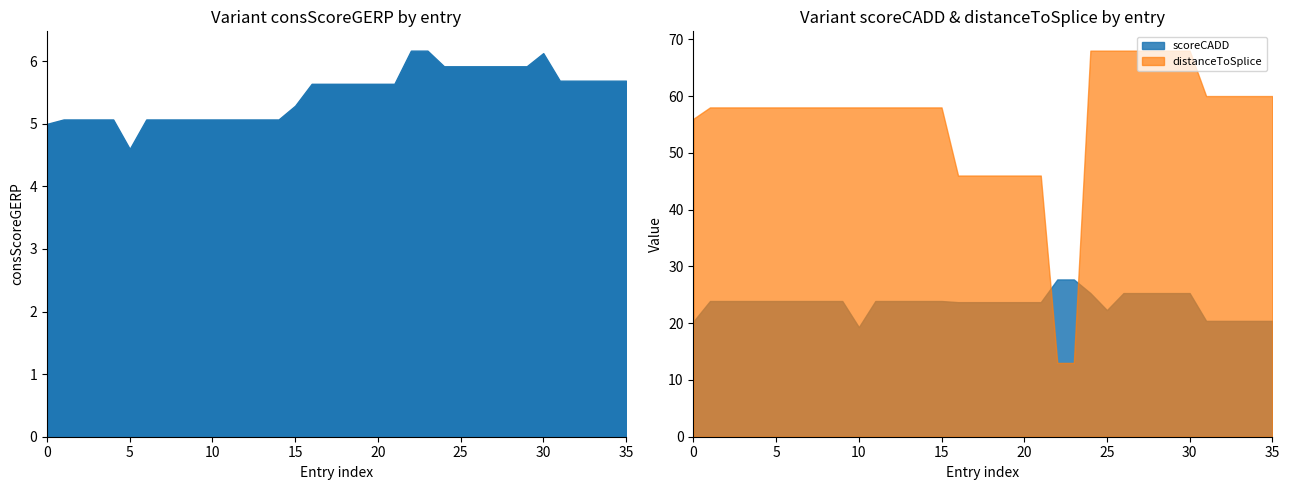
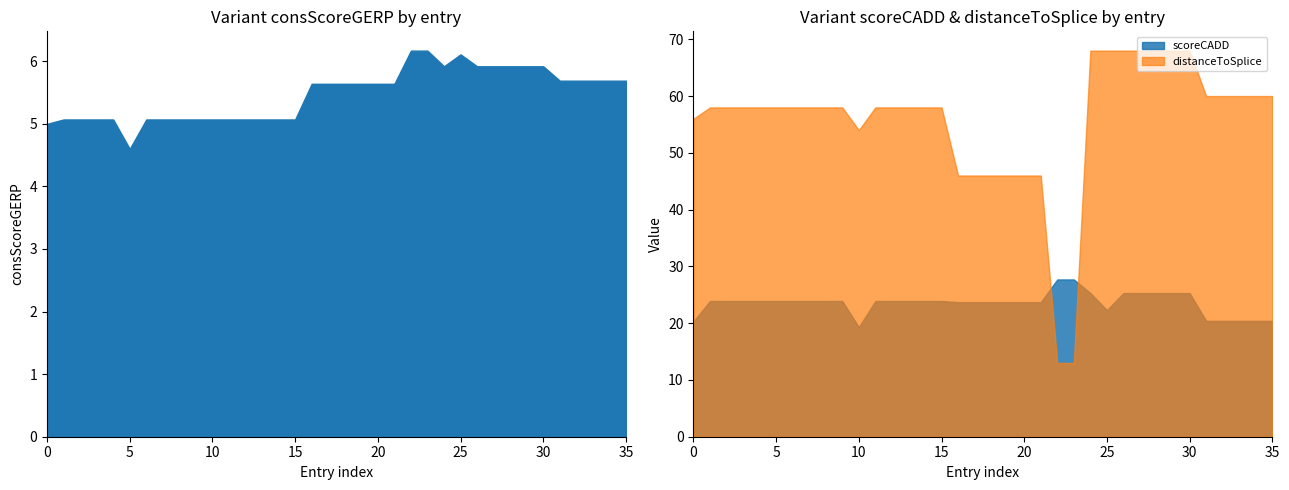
Variant consScoreGERP by entry, 15: 5.3 -> 5.1
Variant consScoreGERP by entry, 25: 5.9 -> 6.1
Variant consScoreGERP by entry, 30: 6.1 -> 5.9
Variant scoreCADD & distanceToSplice by entry, distanceToSplice, 10: 58 -> 54
